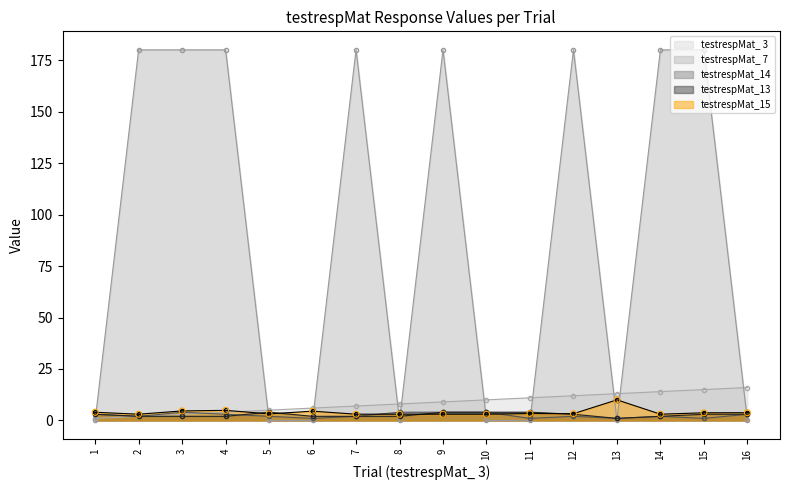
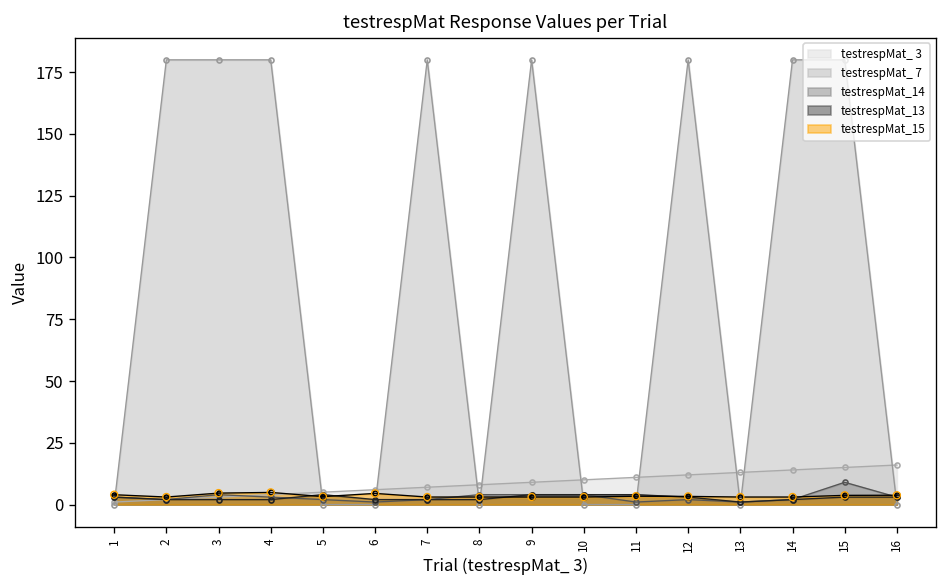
testrespMat_15, 13: 10 -> 3
testrespMat_14, 15: 1 -> 9
